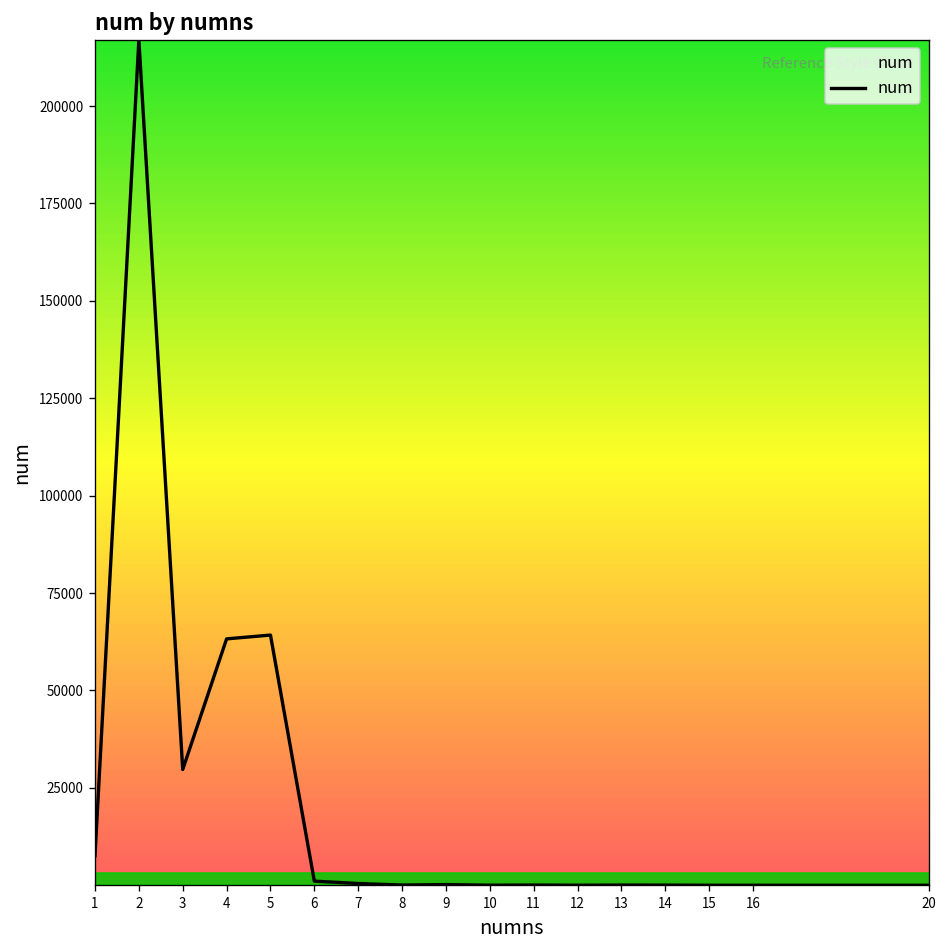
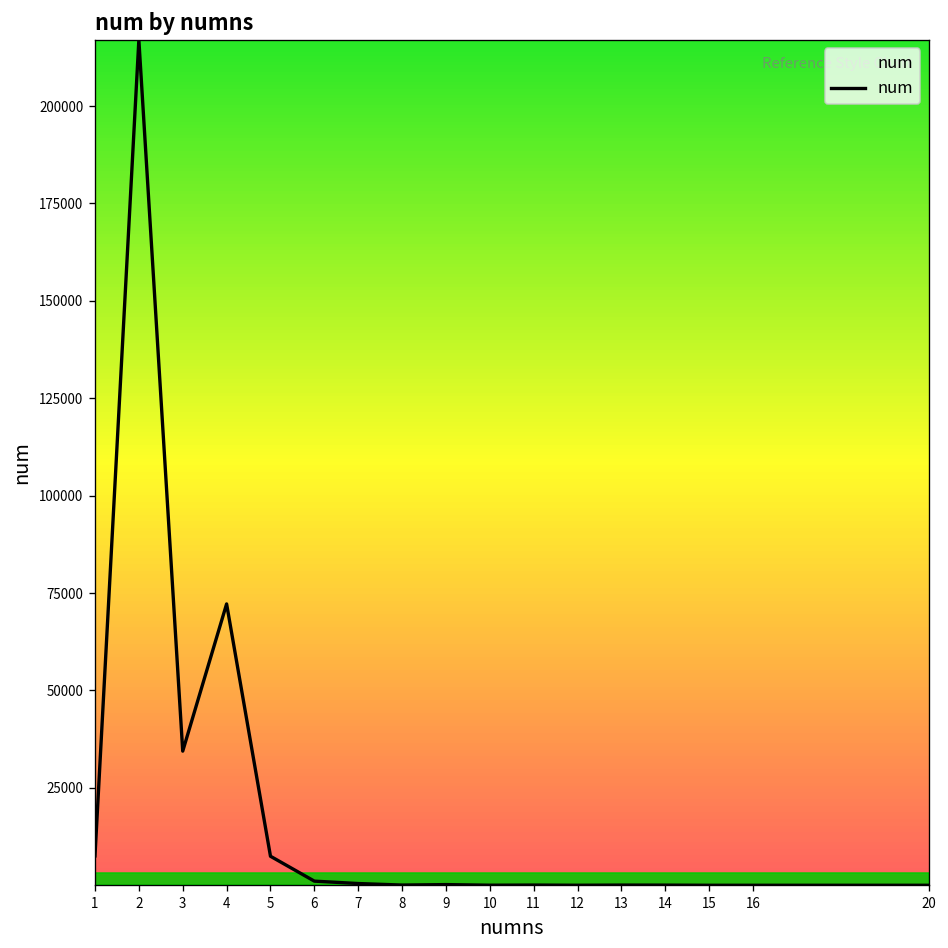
3: 30000 -> 34000
4: 63000 -> 72000
5: 64000 -> 7000
